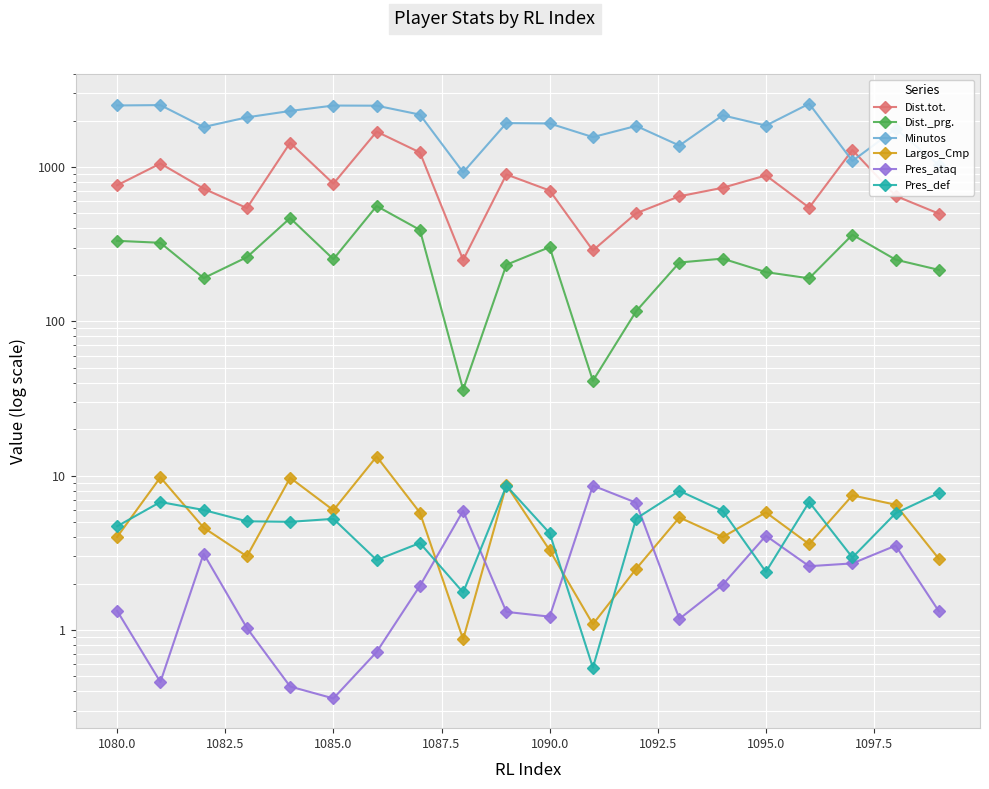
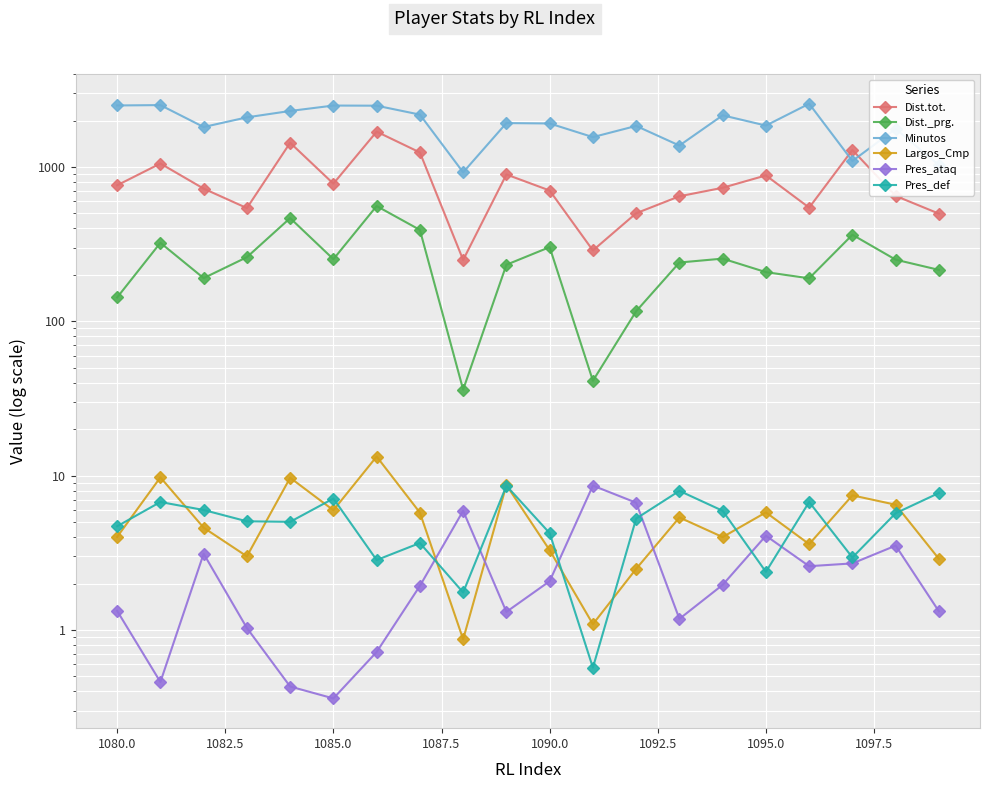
Dist._prg., 1080.0: 330 -> 140
Pres_def, 1085.0: 5.3 -> 7
Pres_ataq, 1090.0: 1.2 -> 2.1
